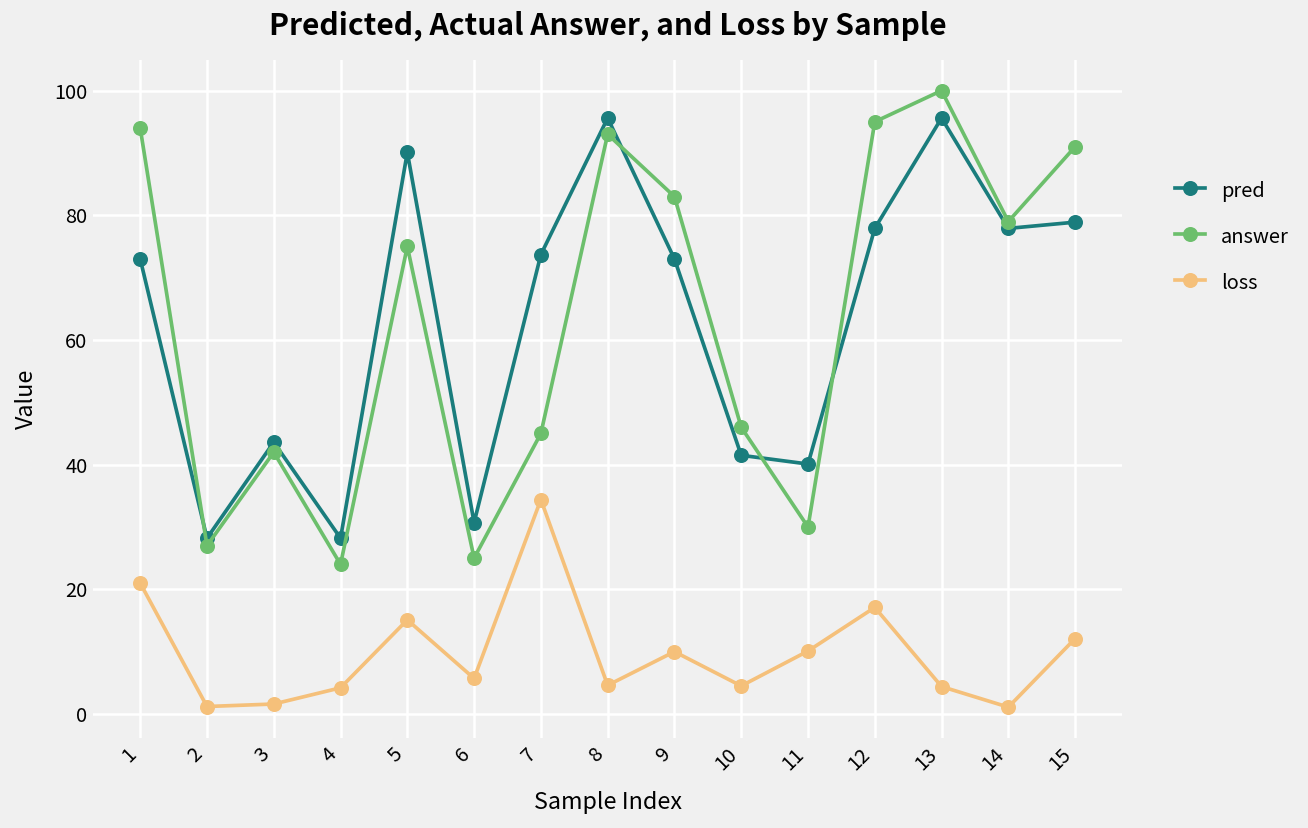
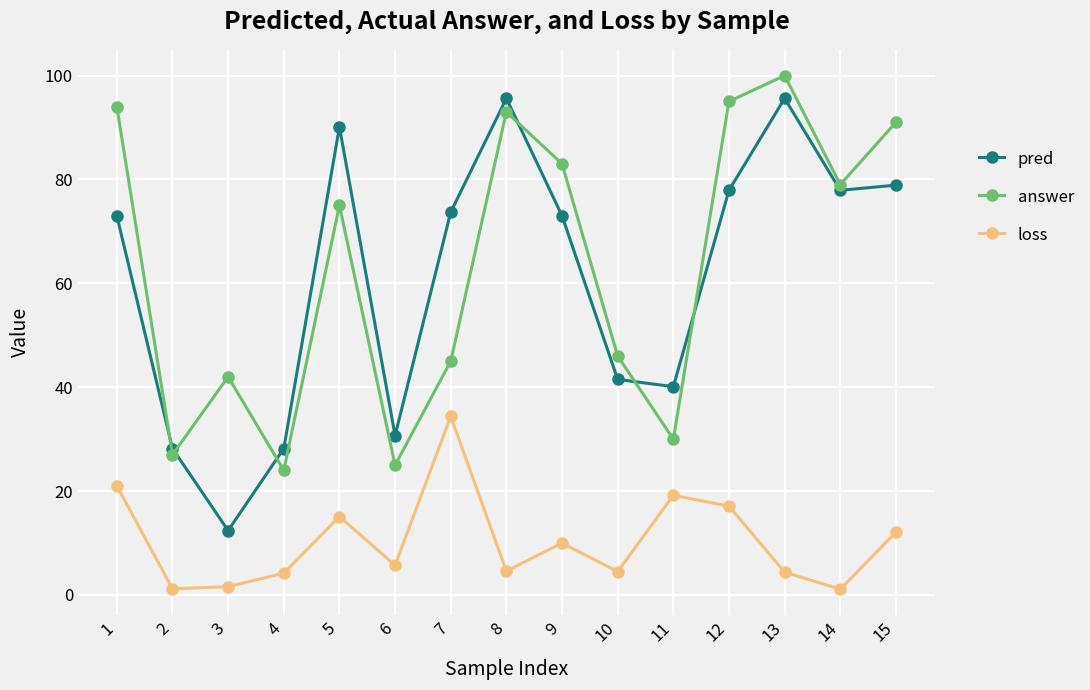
pred, 3: 44 -> 12
loss, 11: 10 -> 19
